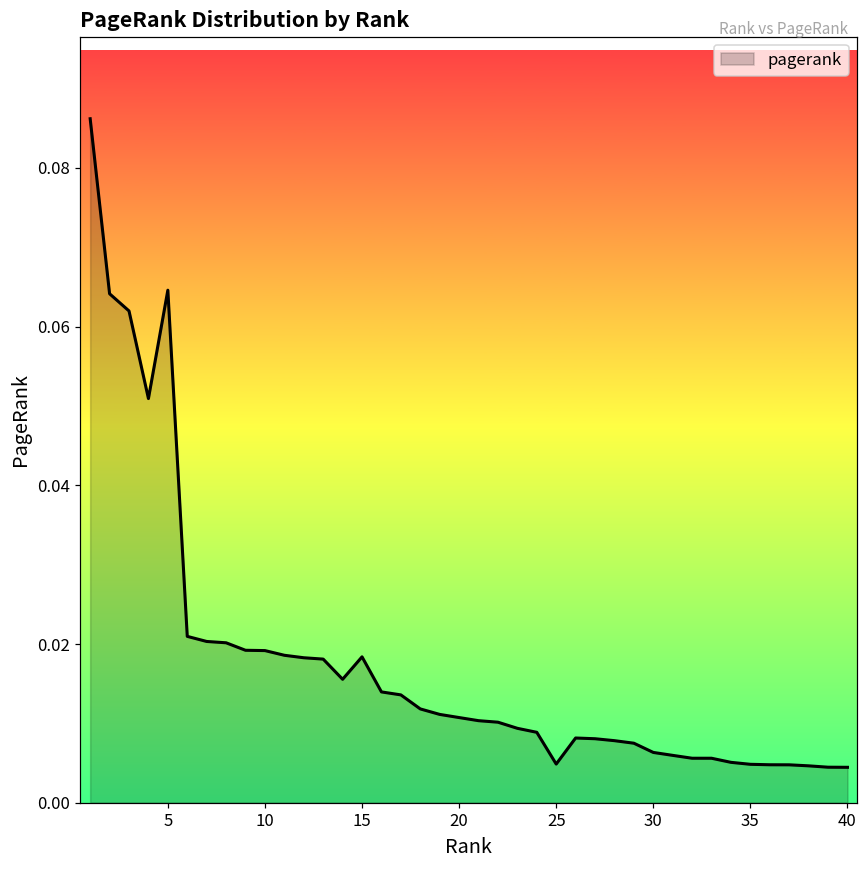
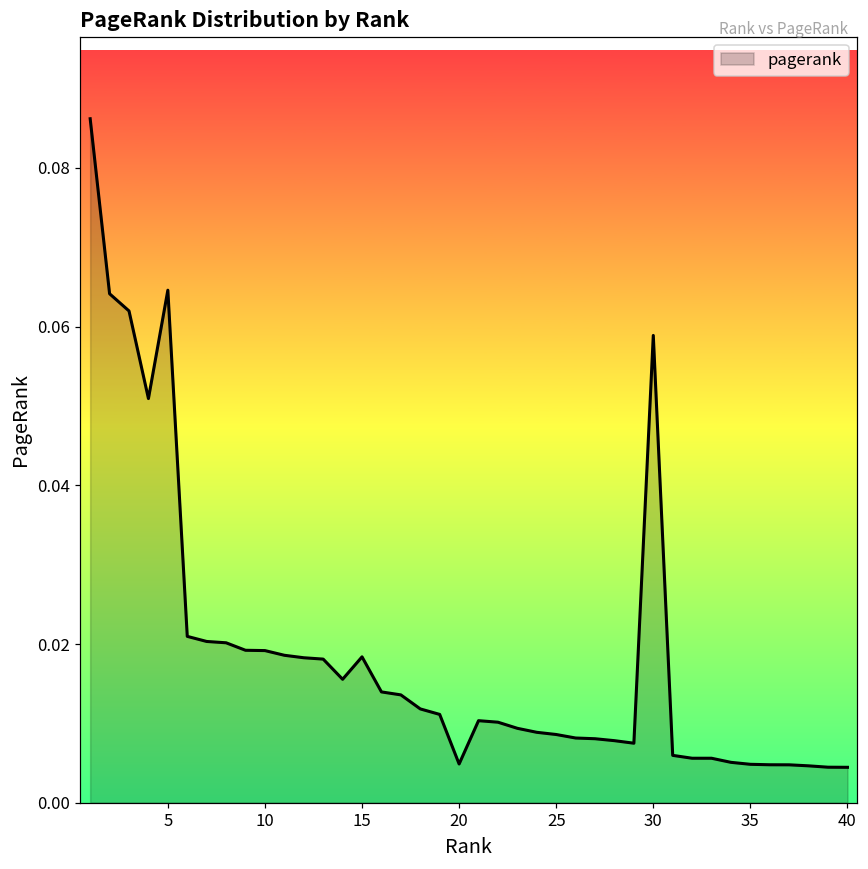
20: 0.011 -> 0.005
25: 0.005 -> 0.009
30: 0.006 -> 0.059
